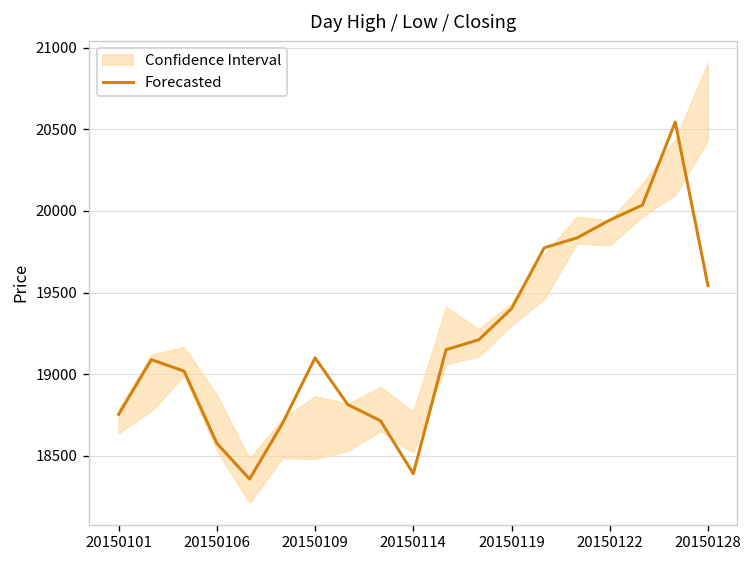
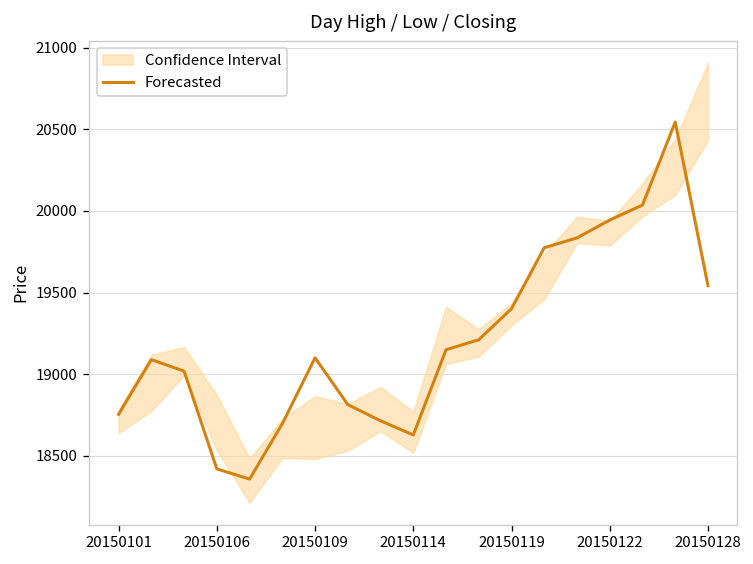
Forecasted, 20150106: 18580 -> 18420
Forecasted, 20150114: 18390 -> 18630
